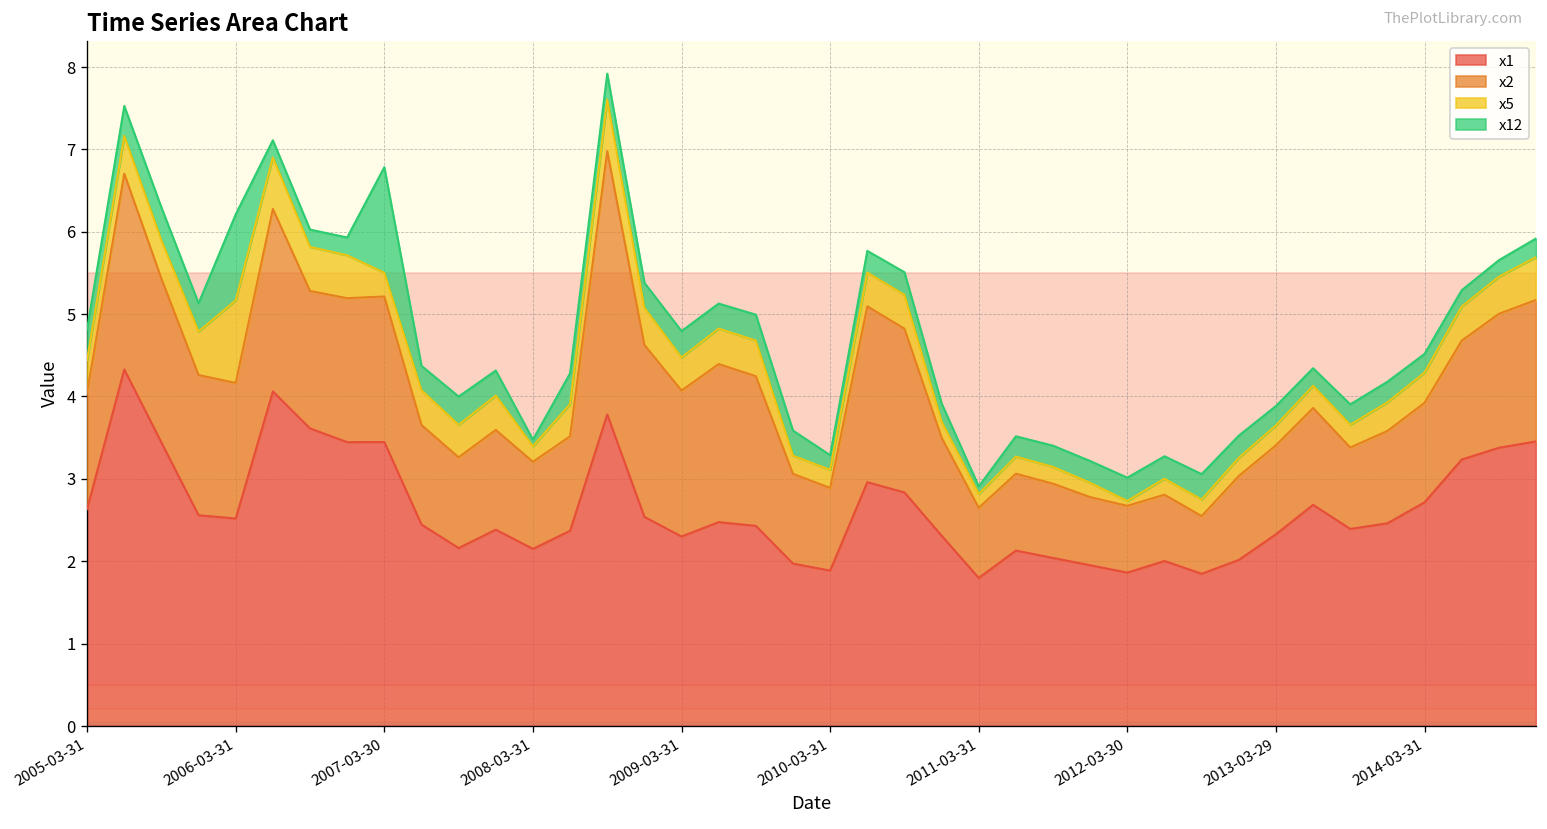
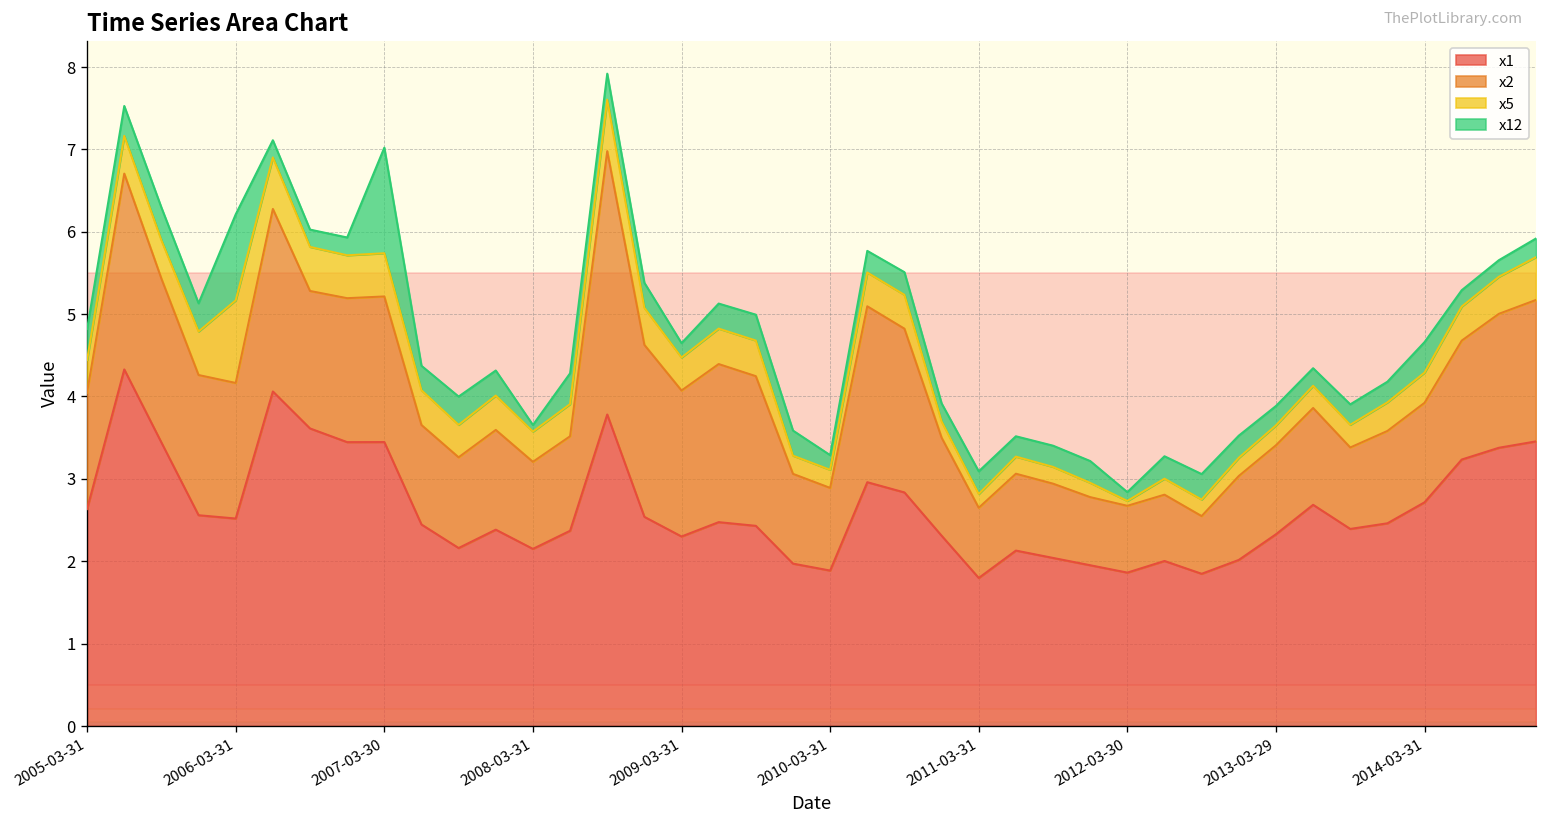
x5, 2007-03-30: 0.3 -> 0.5
x5, 2008-03-31: 0.2 -> 0.4
x12, 2009-03-31: 0.3 -> 0.2
x12, 2011-03-31: 0.1 -> 0.3
x12, 2012-03-30: 0.3 -> 0.1
x12, 2014-03-31: 0.2 -> 0.4
